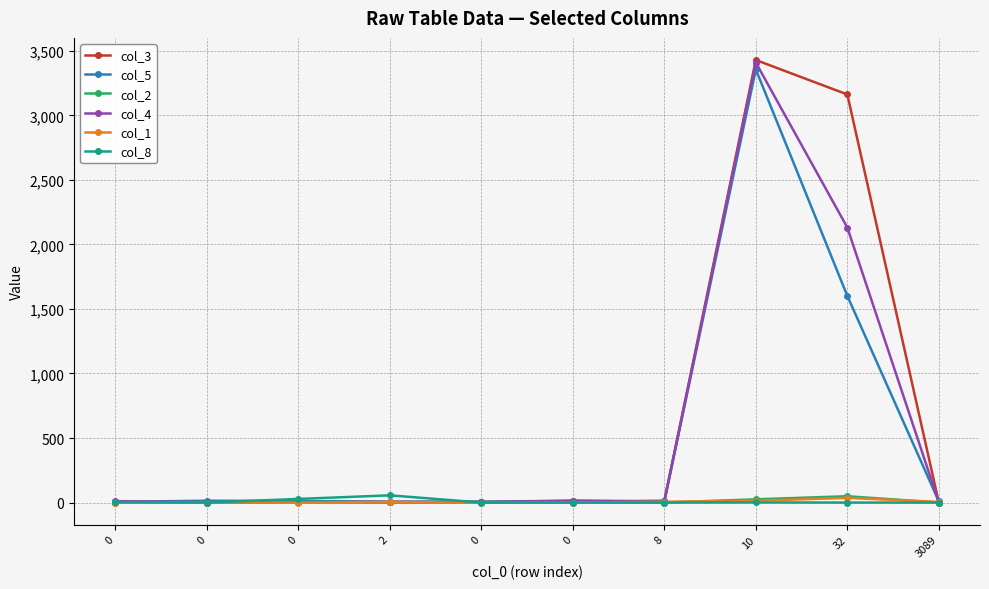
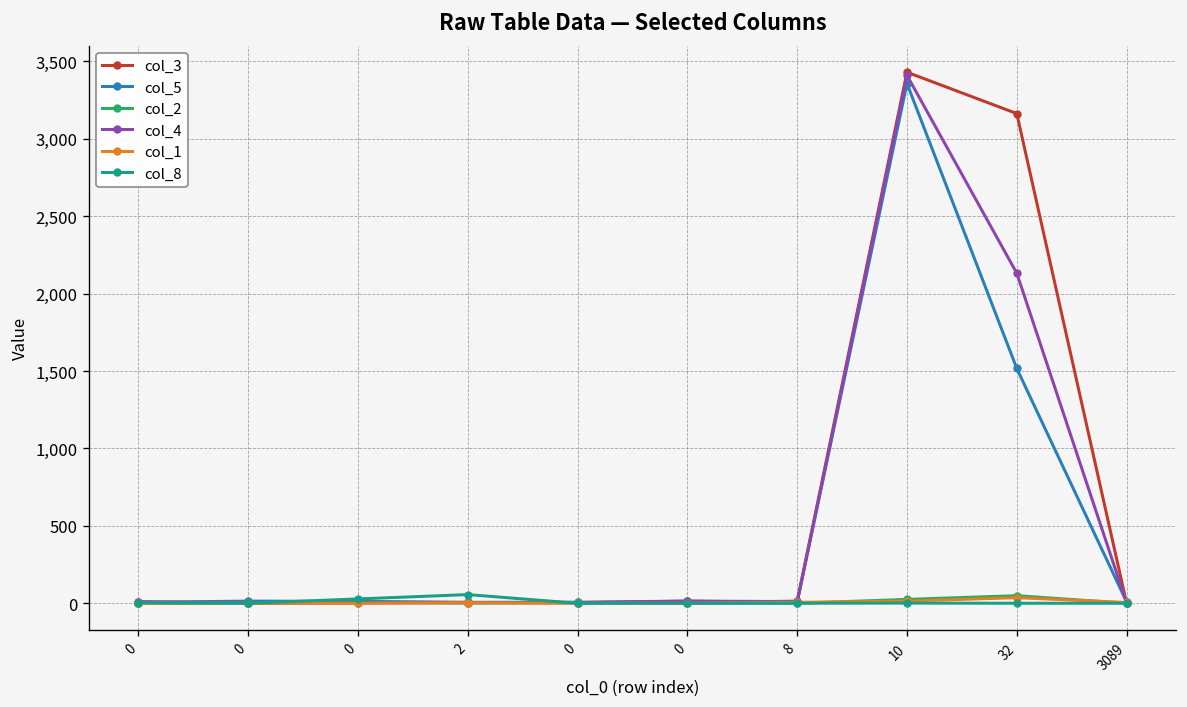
col_5, 32: 1,600 -> 1,520
